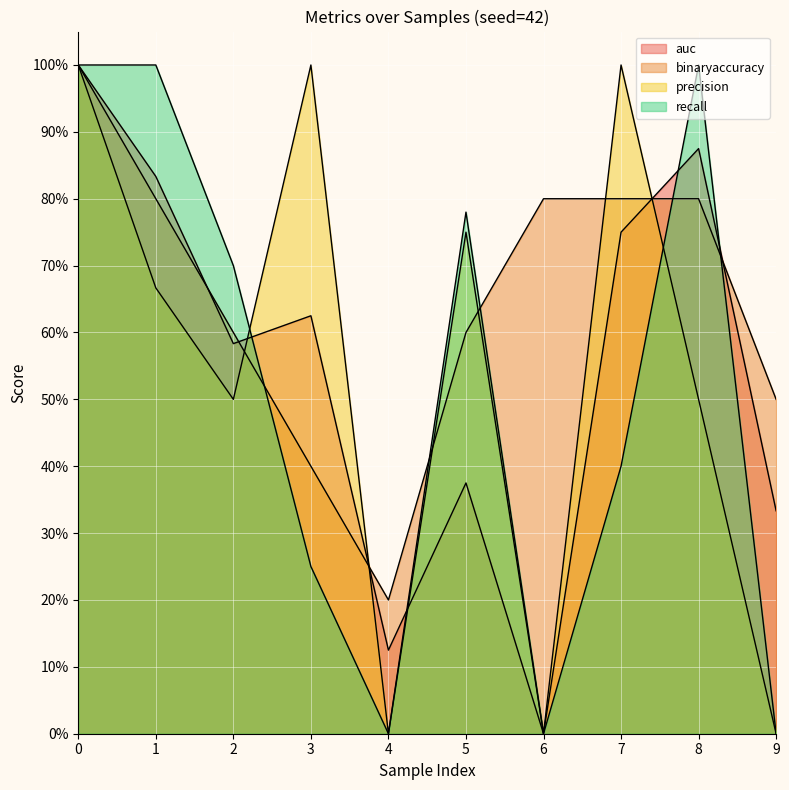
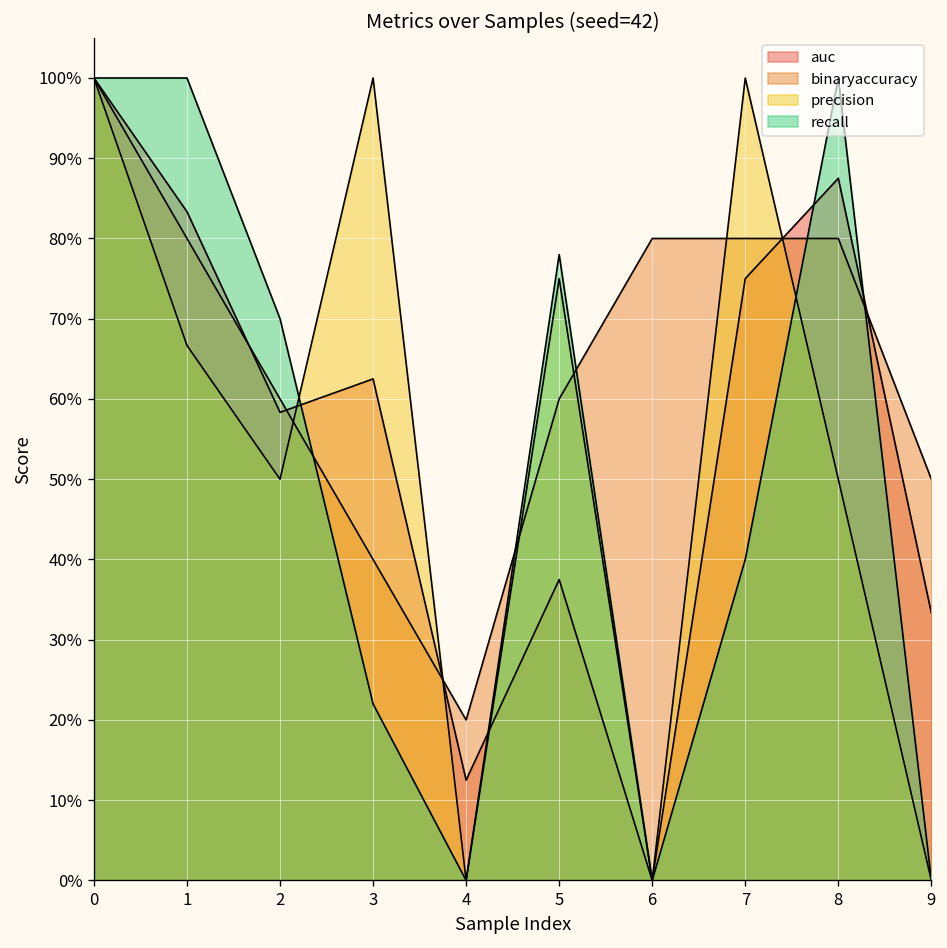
recall, 3: 25% -> 22%
